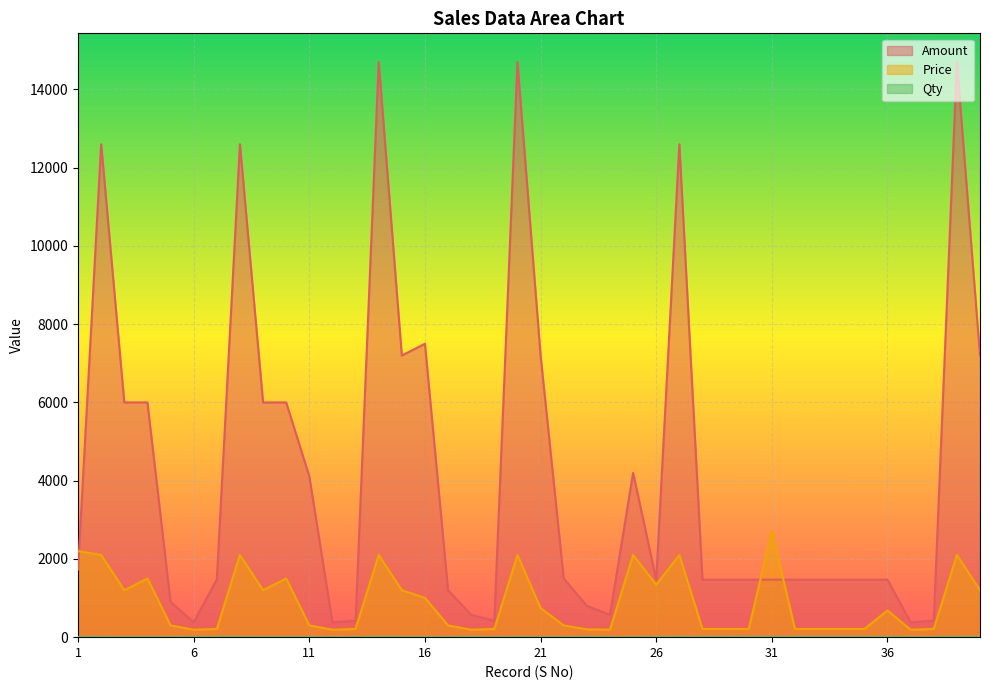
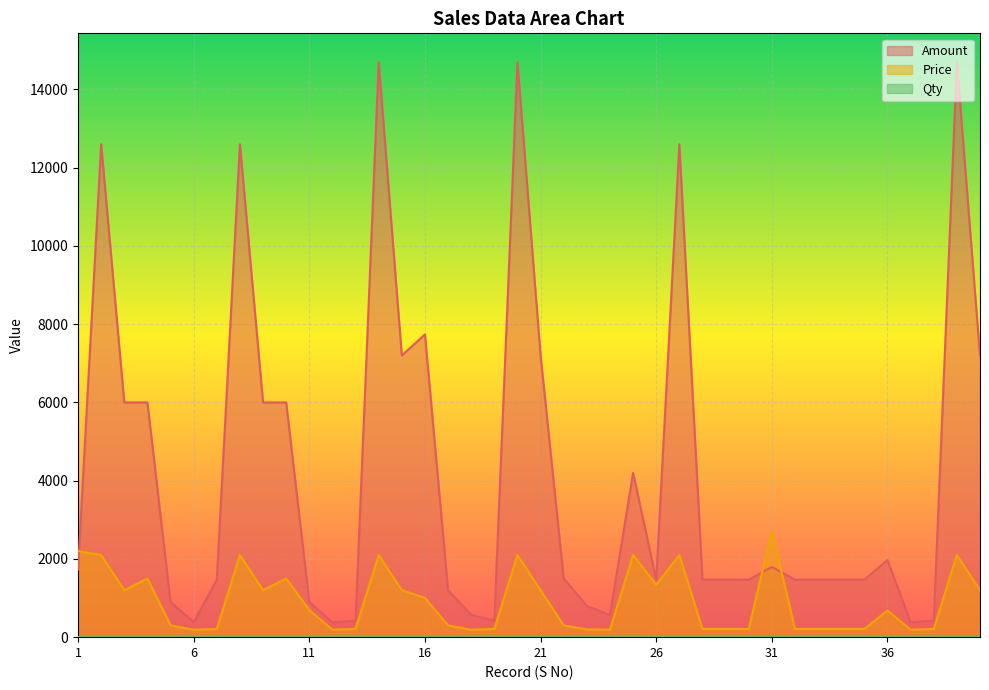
Amount, 11: 4100 -> 900
Price, 11: 300 -> 700
Amount, 16: 7500 -> 7700
Price, 21: 700 -> 1200
Amount, 31: 1500 -> 1800
Amount, 36: 1500 -> 2000
